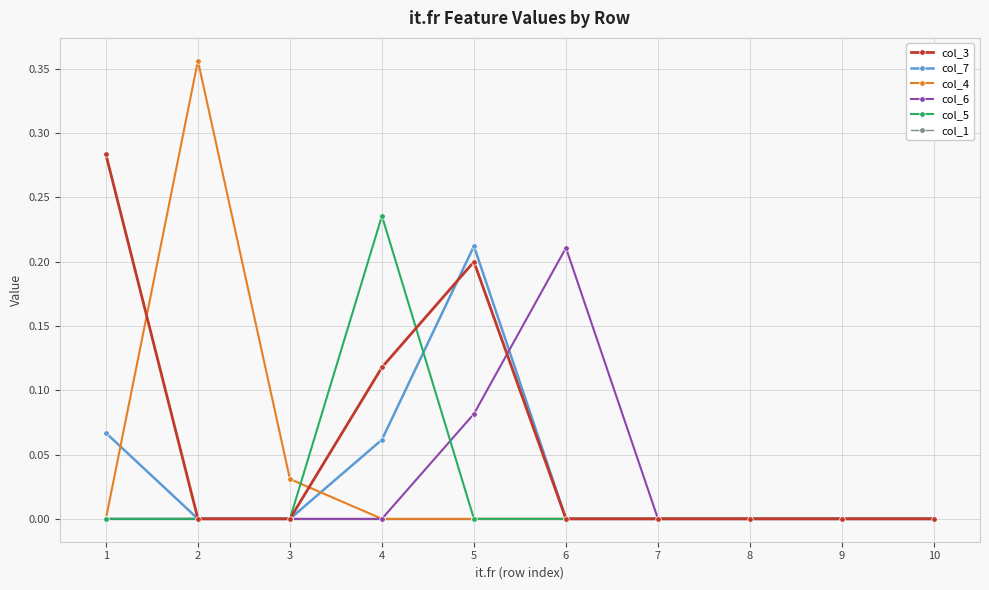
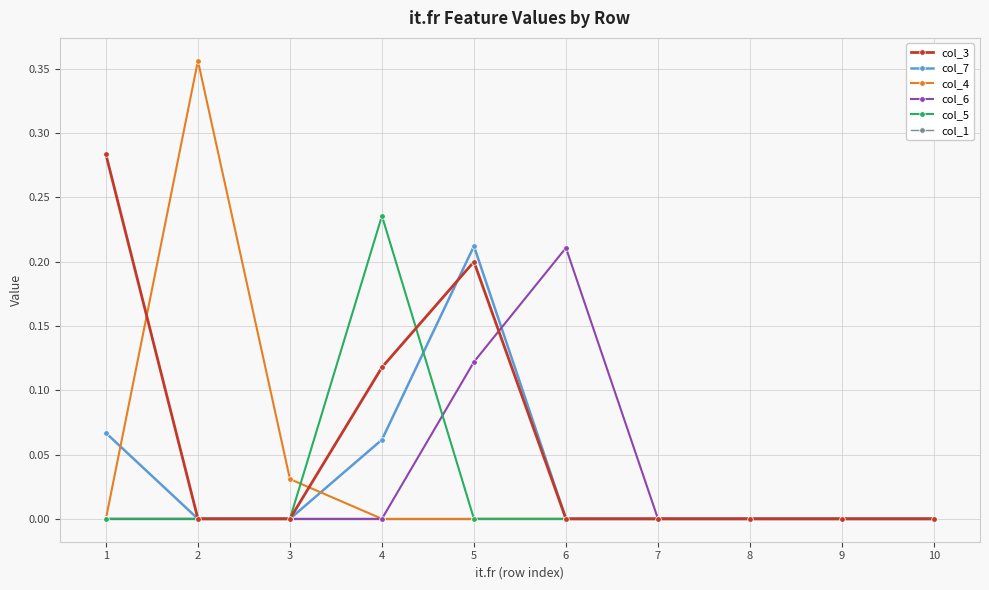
col_6, 5: 0.082 -> 0.122
